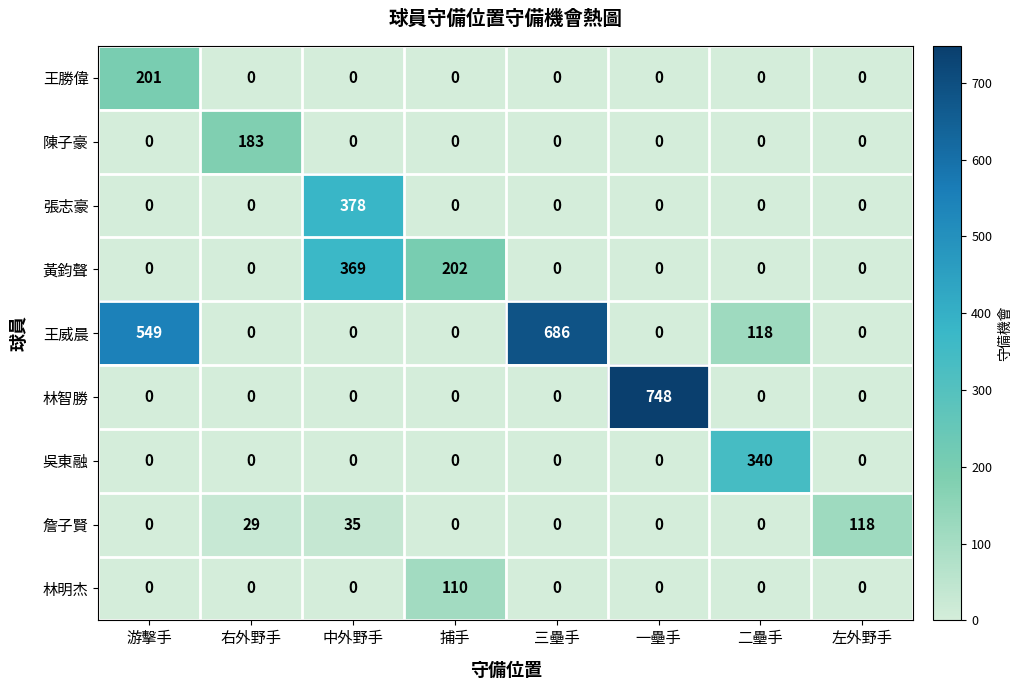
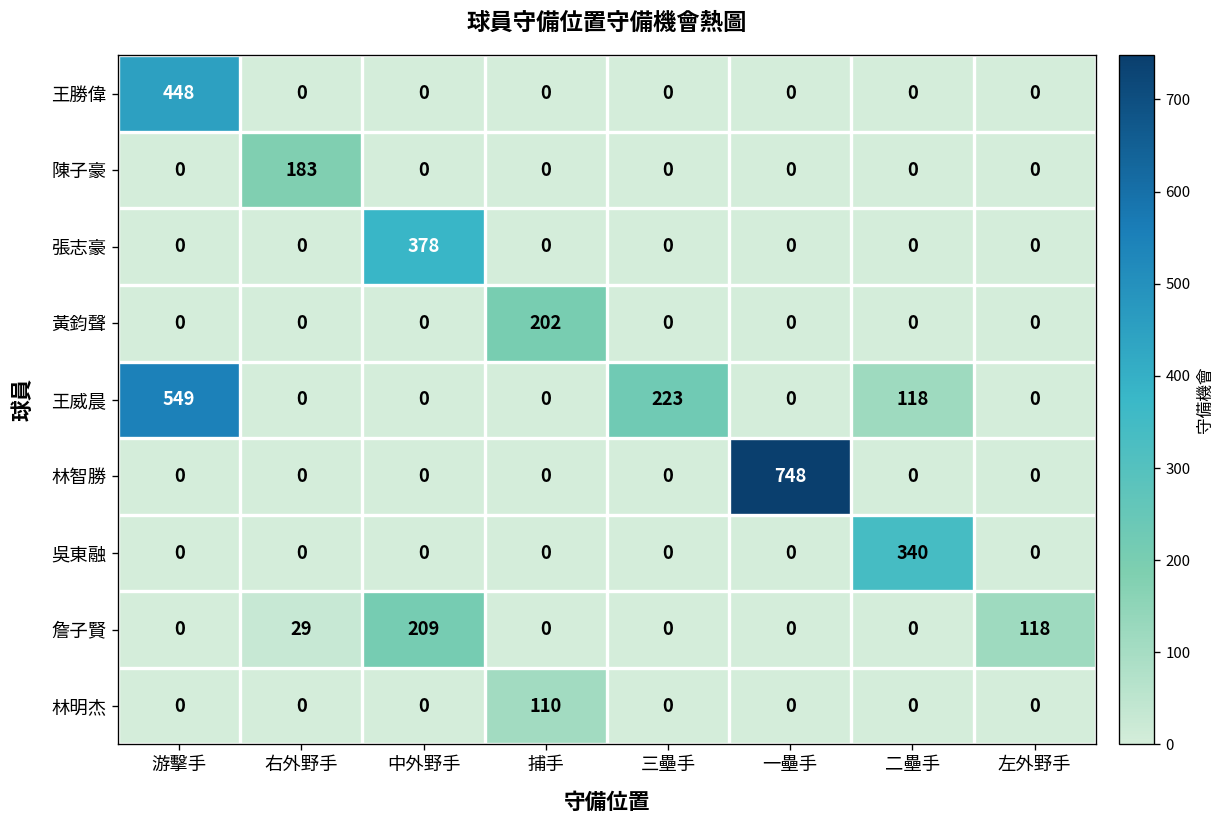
王勝偉, 游擊手: 201 -> 448
黃鈞聲, 中外野手: 369 -> 0
王威晨, 三壘手: 686 -> 223
詹子賢, 中外野手: 35 -> 209
